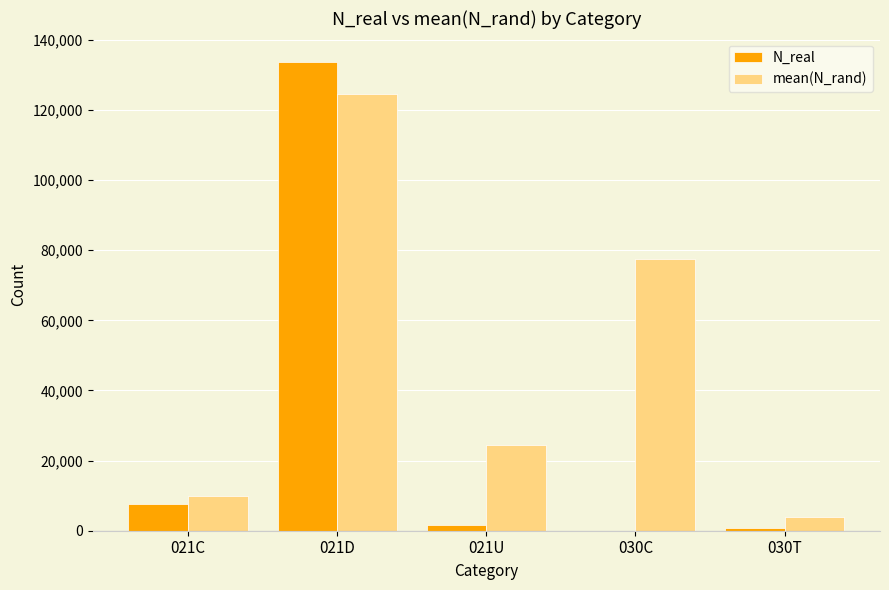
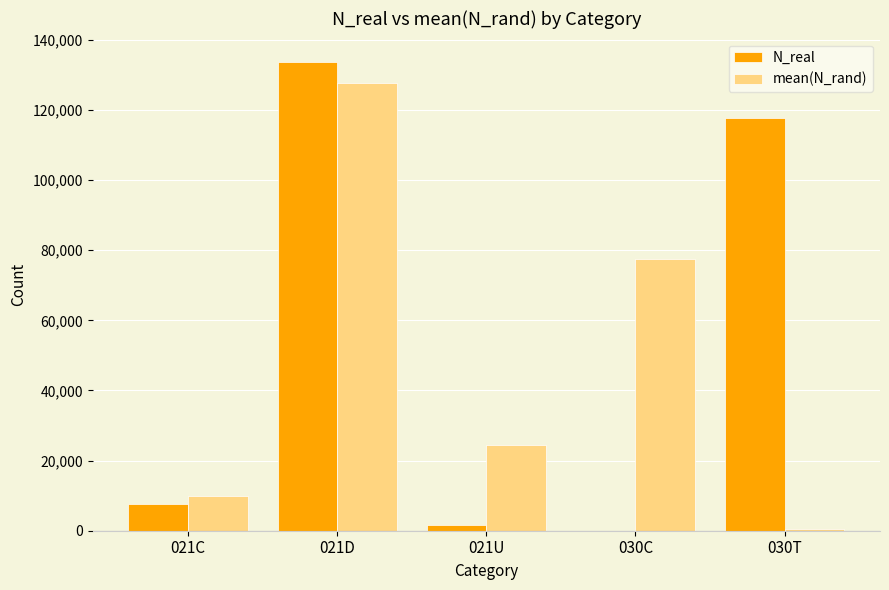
mean(N_rand), 021D: 125,000 -> 128,000
N_real, 030T: 1,000 -> 118,000
mean(N_rand), 030T: 4,000 -> 0
